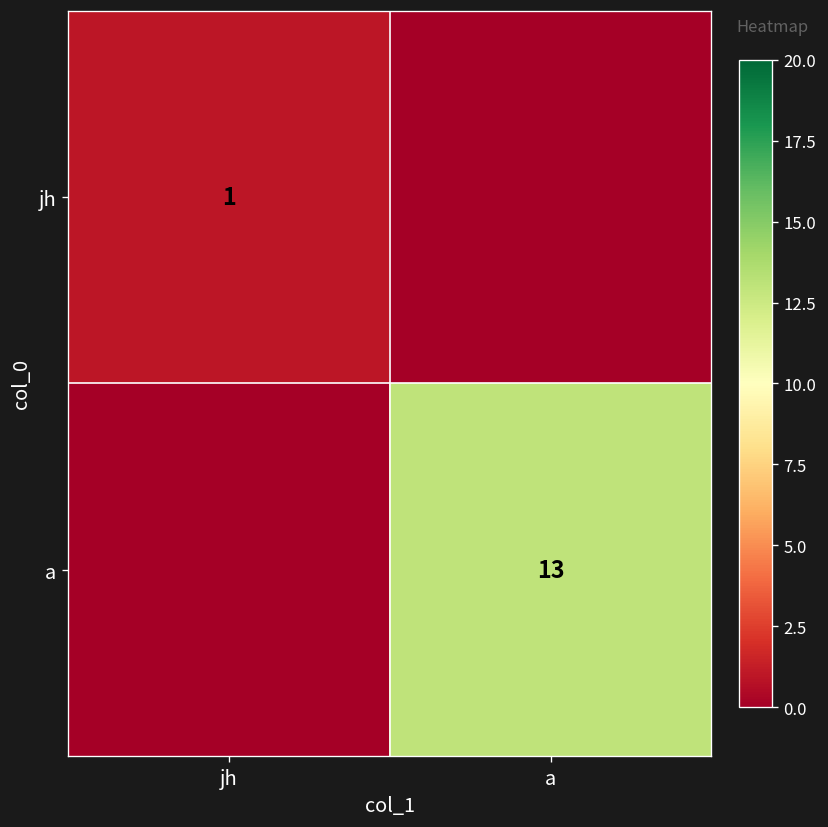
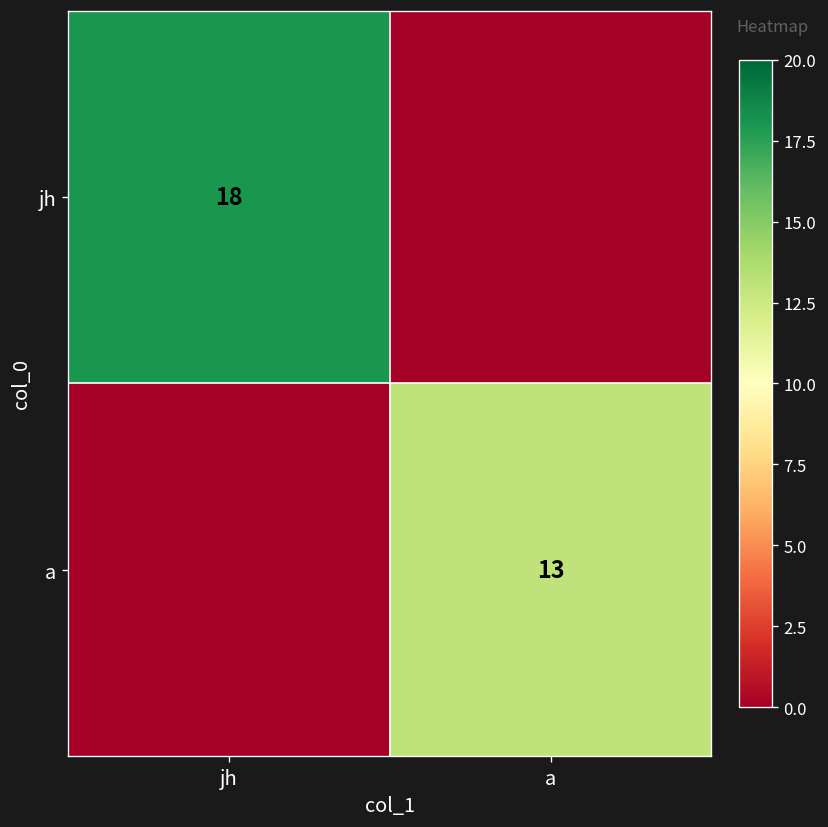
jh, jh: 1 -> 18
